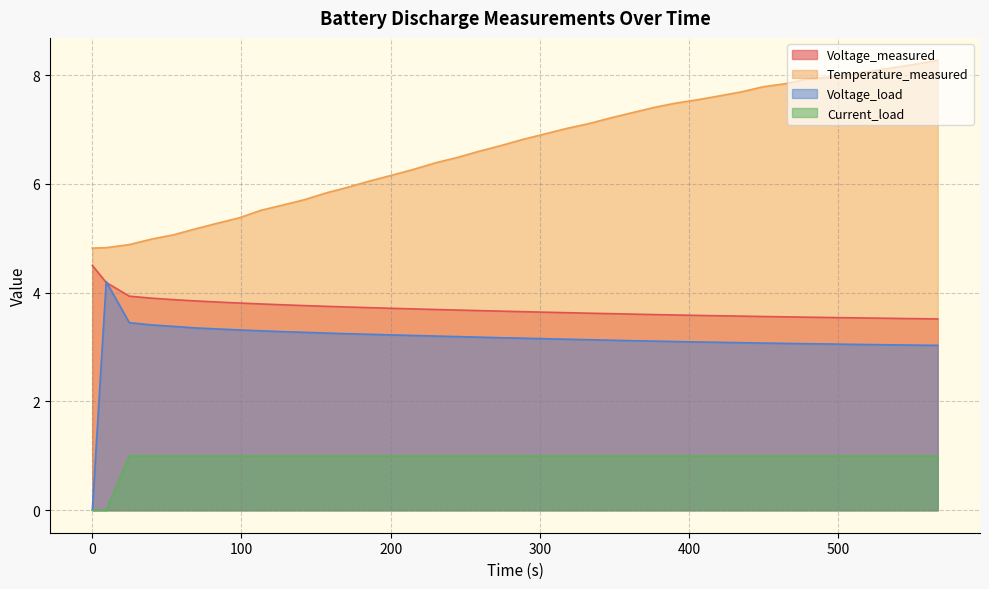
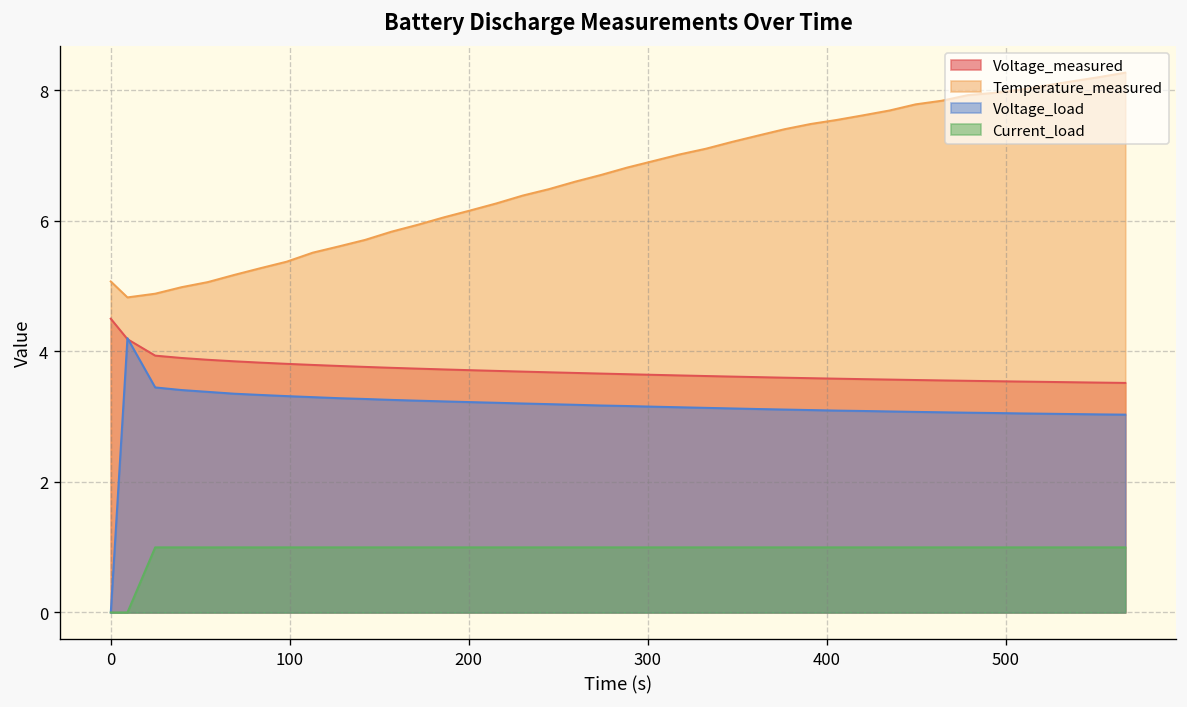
Temperature_measured, 0: 4.8 -> 5.1
